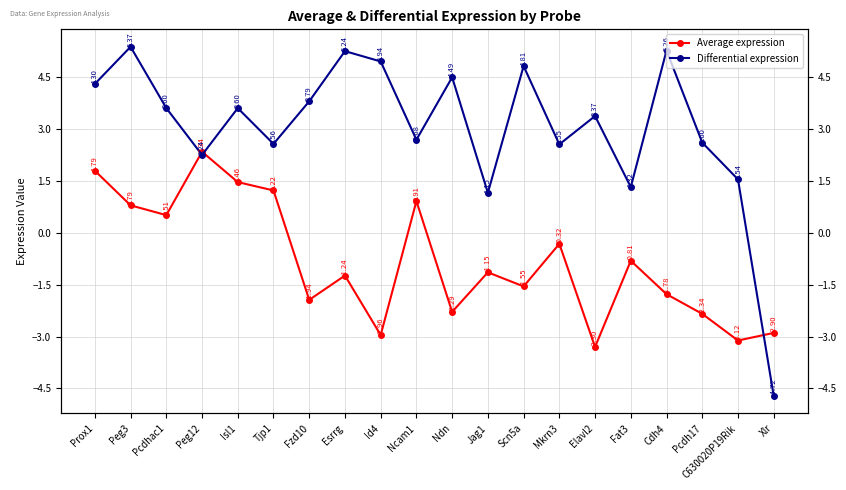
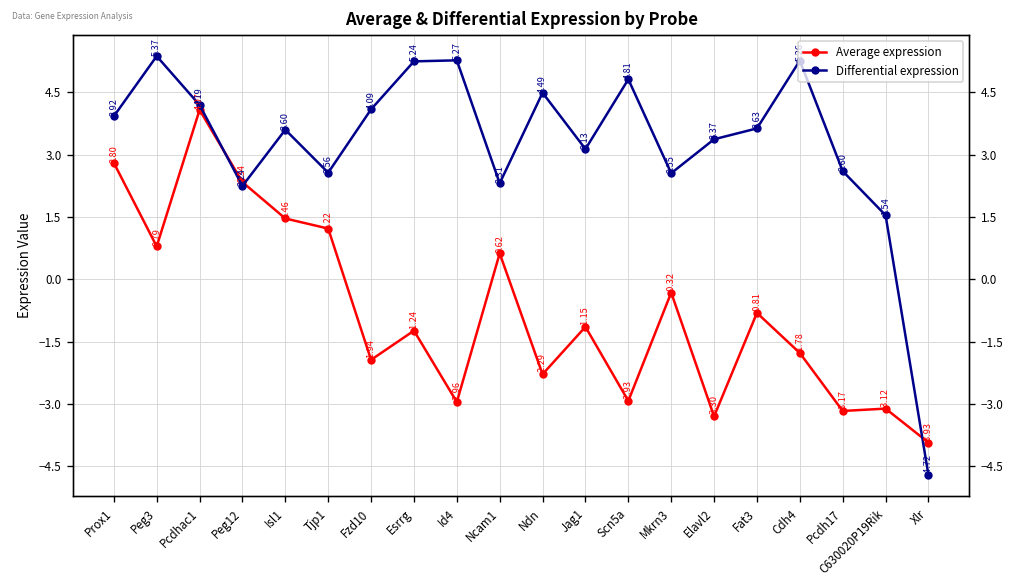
Average expression, Prox1: 1.79 -> 2.80
Differential expression, Prox1: 4.30 -> 3.92
Average expression, Pcdhac1: 0.51 -> 4.07
Differential expression, Pcdhac1: 3.60 -> 4.19
Differential expression, Fzd10: 3.79 -> 4.09
Differential expression, Id4: 4.94 -> 5.27
Average expression, Ncam1: 0.91 -> 0.62
Differential expression, Ncam1: 2.68 -> 2.31
Differential expression, Jag1: 1.15 -> 3.13
Average expression, Scn5a: -1.55 -> -2.93
Differential expression, Fat3: 1.32 -> 3.63
Average expression, Pcdh17: -2.34 -> -3.17
Average expression, Xlr: -2.90 -> -3.93
